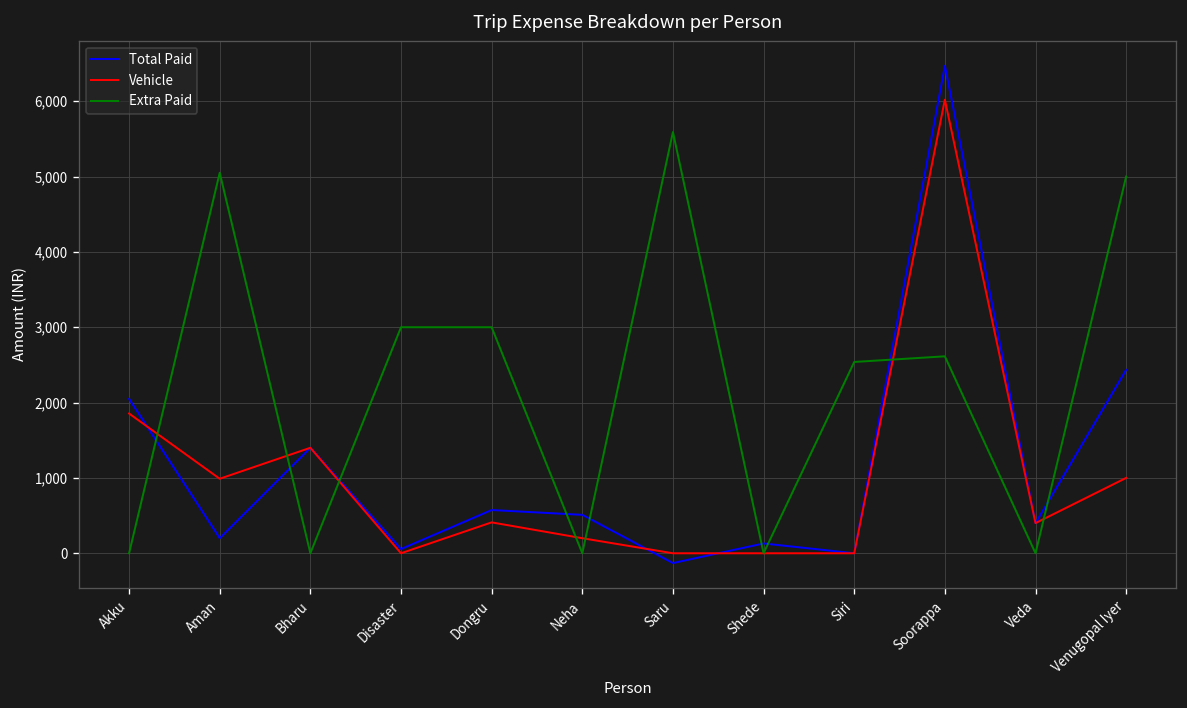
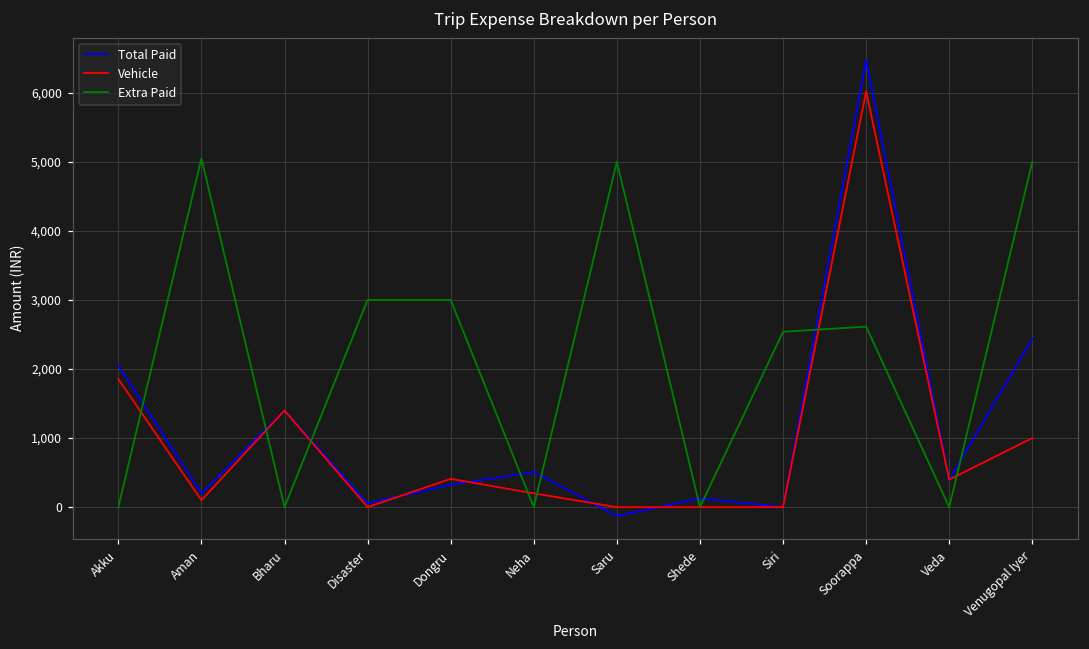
Vehicle, Aman: 1,000 -> 100
Total Paid, Dongru: 600 -> 300
Extra Paid, Saru: 5,600 -> 5,000
